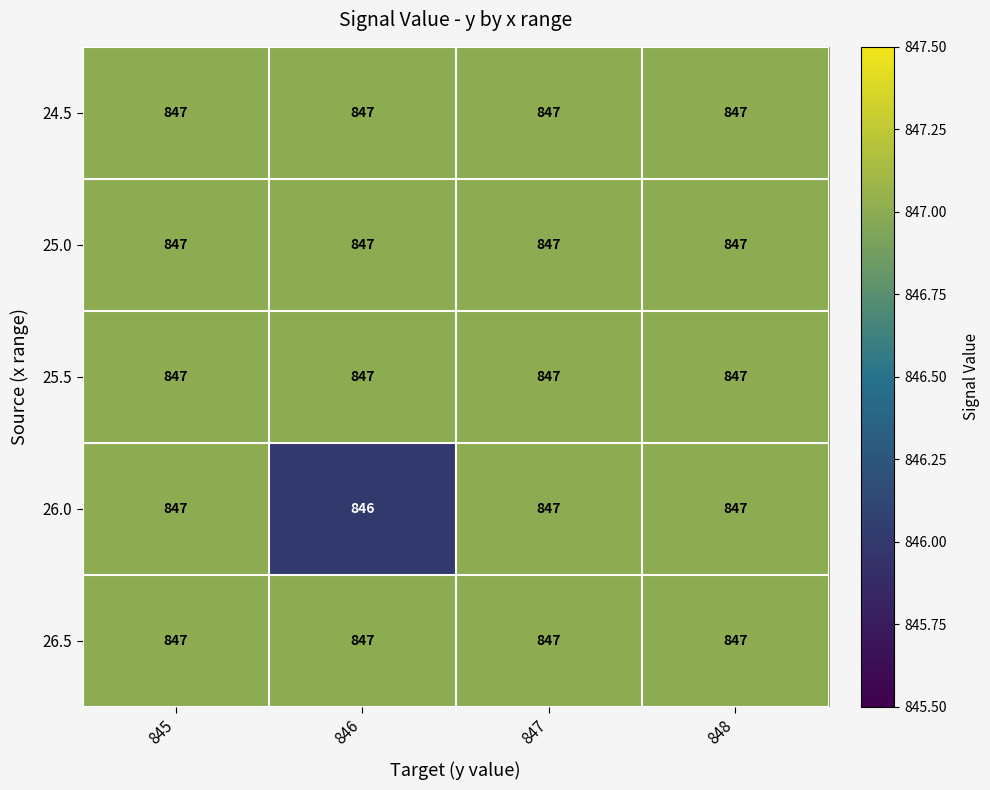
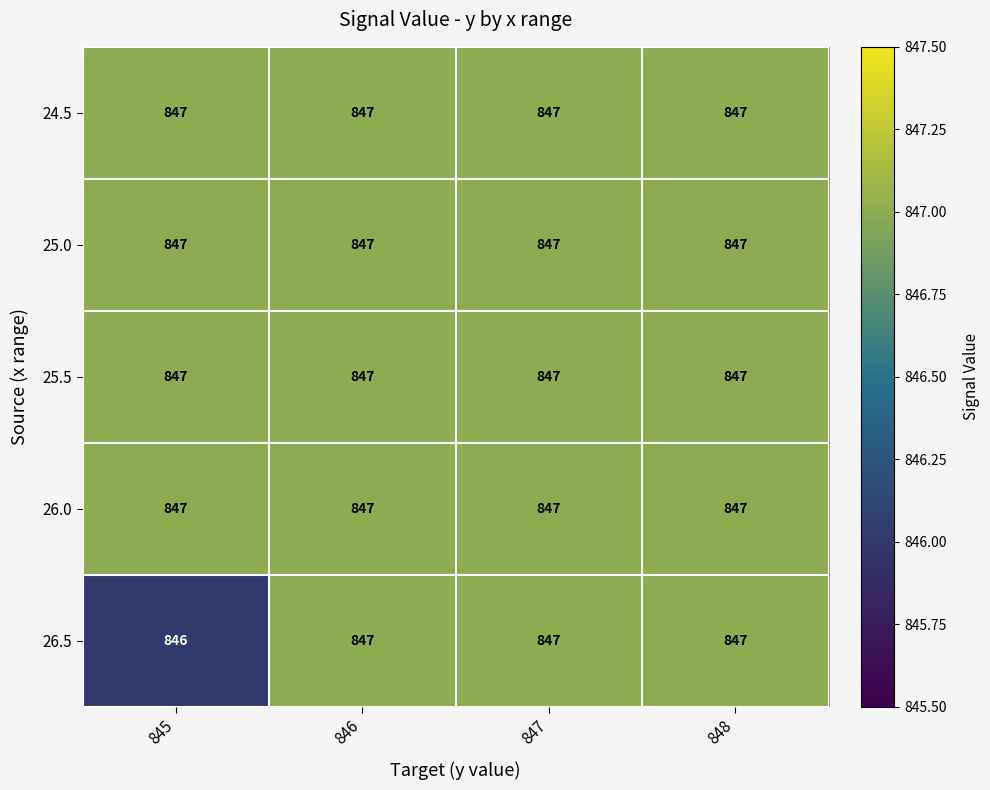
26.0, 846: 846 -> 847
26.5, 845: 847 -> 846
